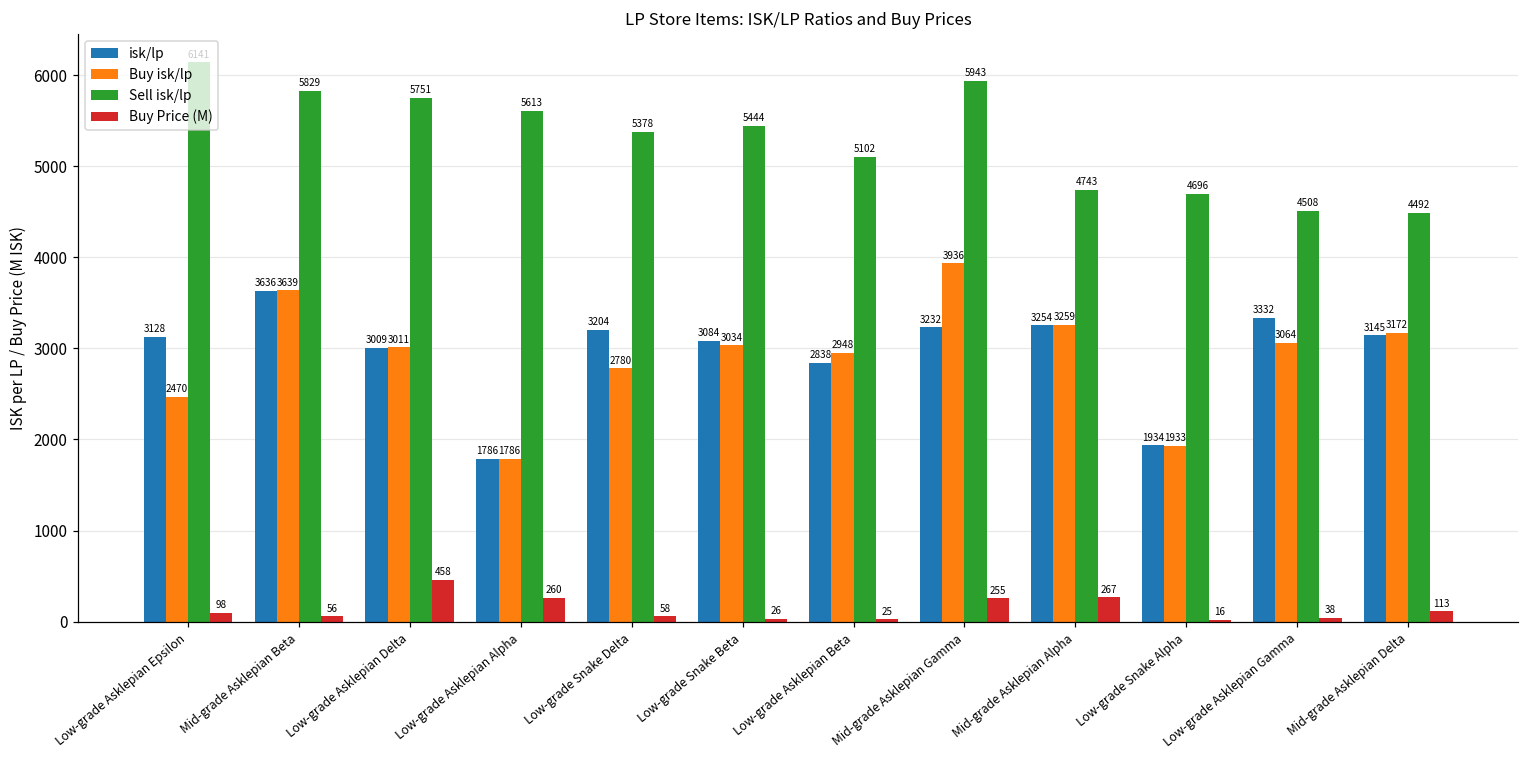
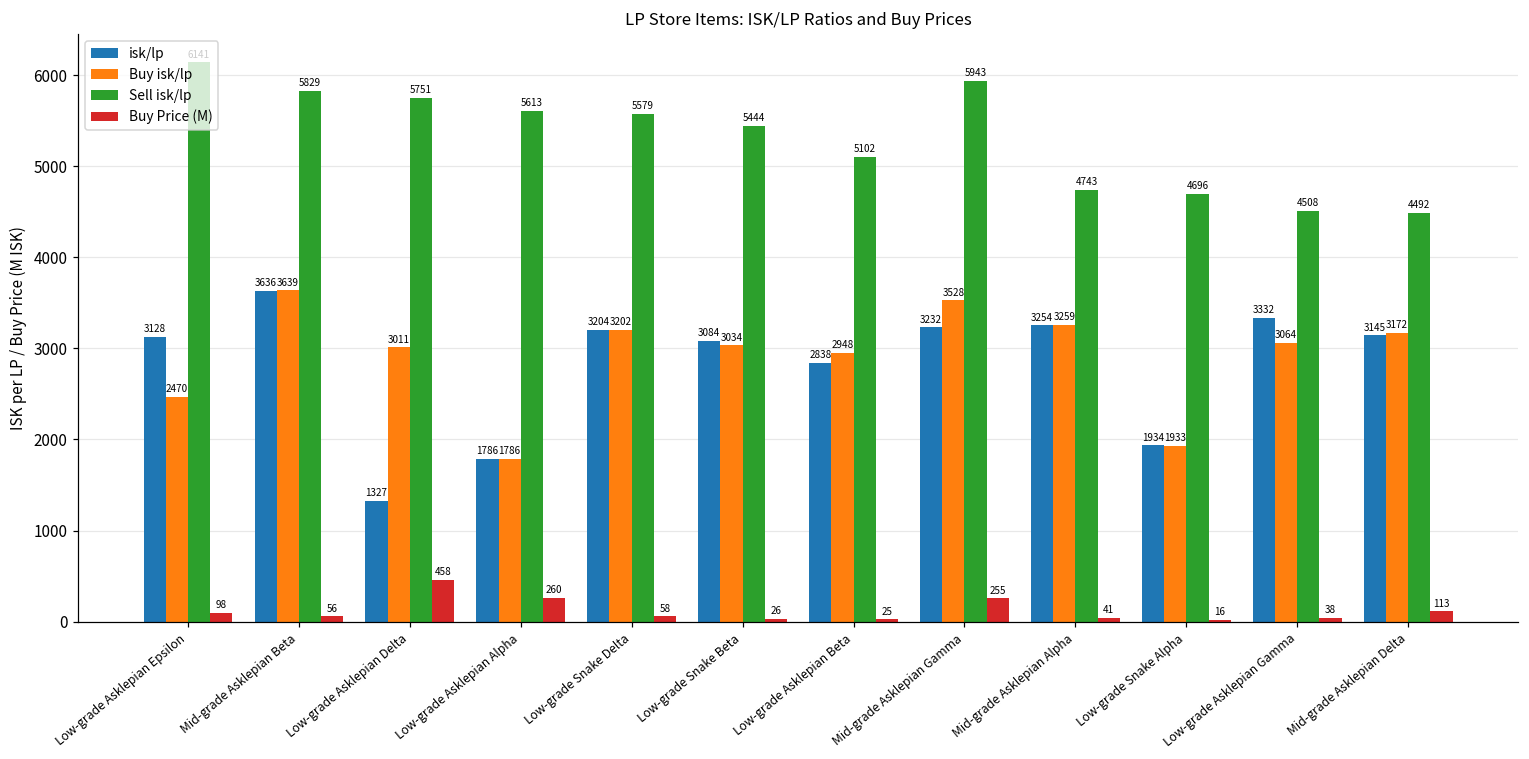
isk/lp, Low-grade Asklepian Delta: 3009 -> 1327
Buy isk/lp, Low-grade Snake Delta: 2780 -> 3202
Sell isk/lp, Low-grade Snake Delta: 5378 -> 5579
Buy isk/lp, Mid-grade Asklepian Gamma: 3936 -> 3528
Buy Price (M), Mid-grade Asklepian Alpha: 267 -> 41
